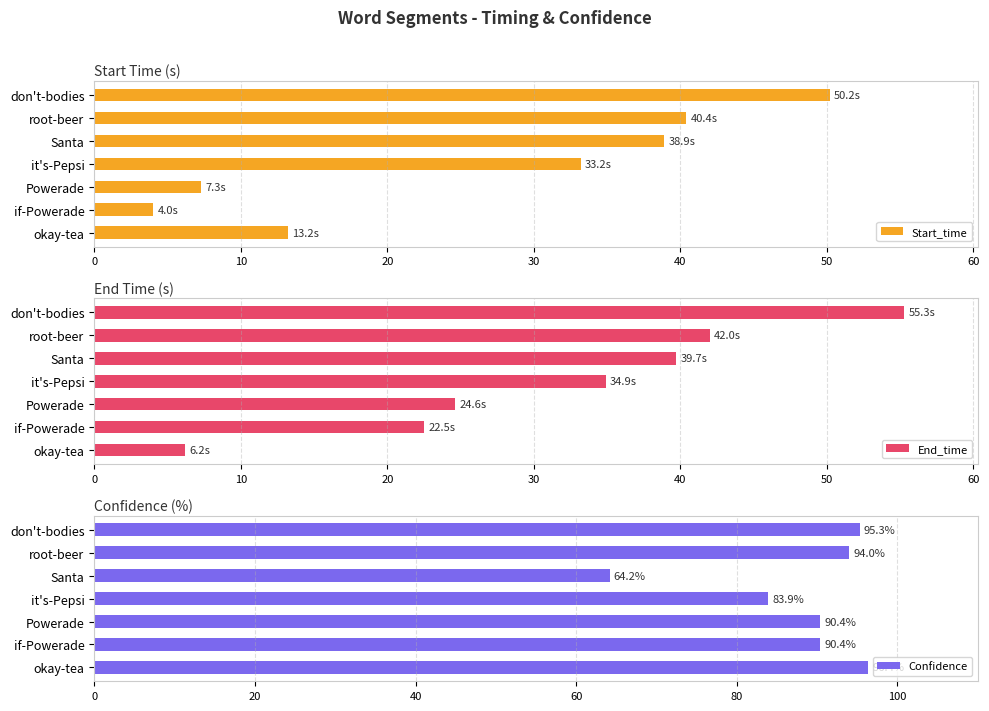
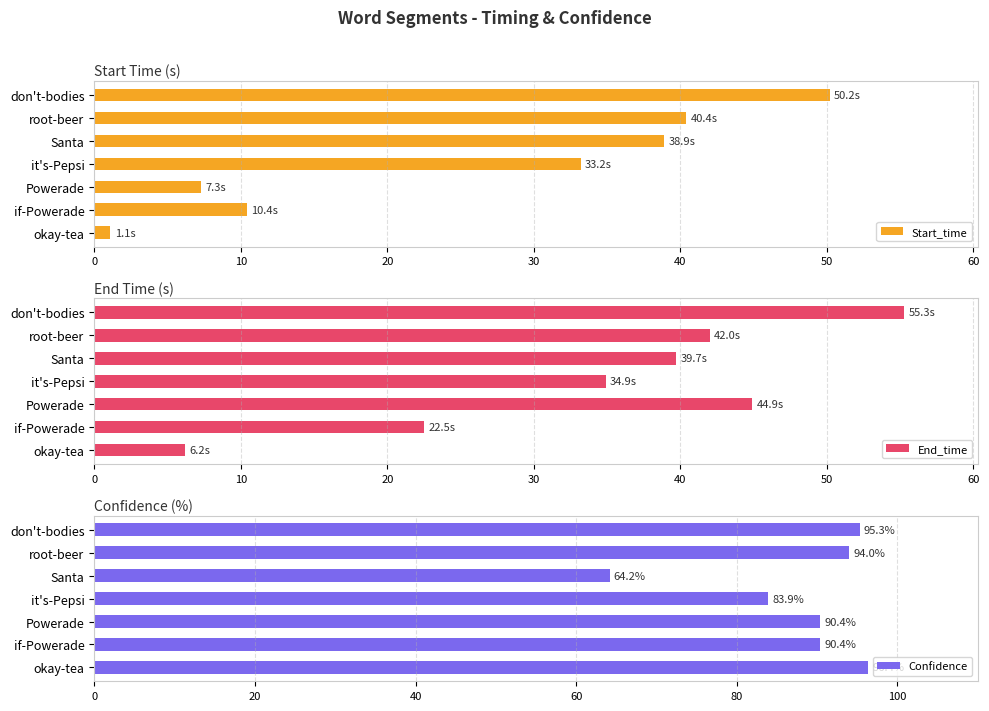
Start Time (s), if-Powerade: 4.0s -> 10.4s
Start Time (s), okay-tea: 13.2s -> 1.1s
End Time (s), Powerade: 24.6s -> 44.9s
